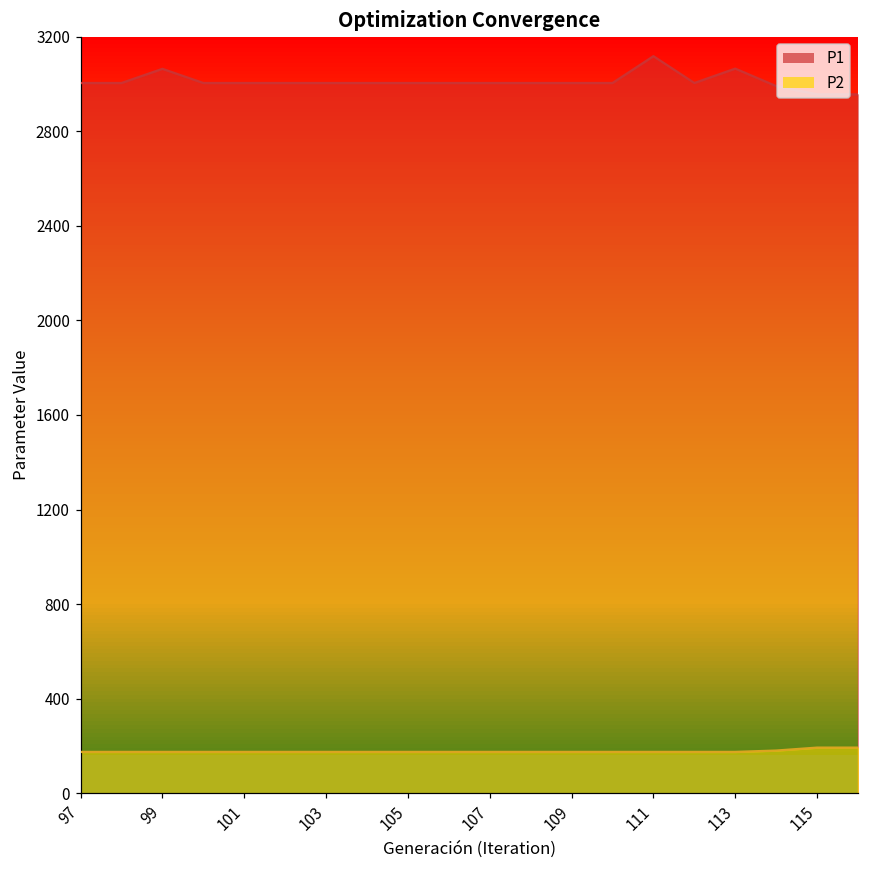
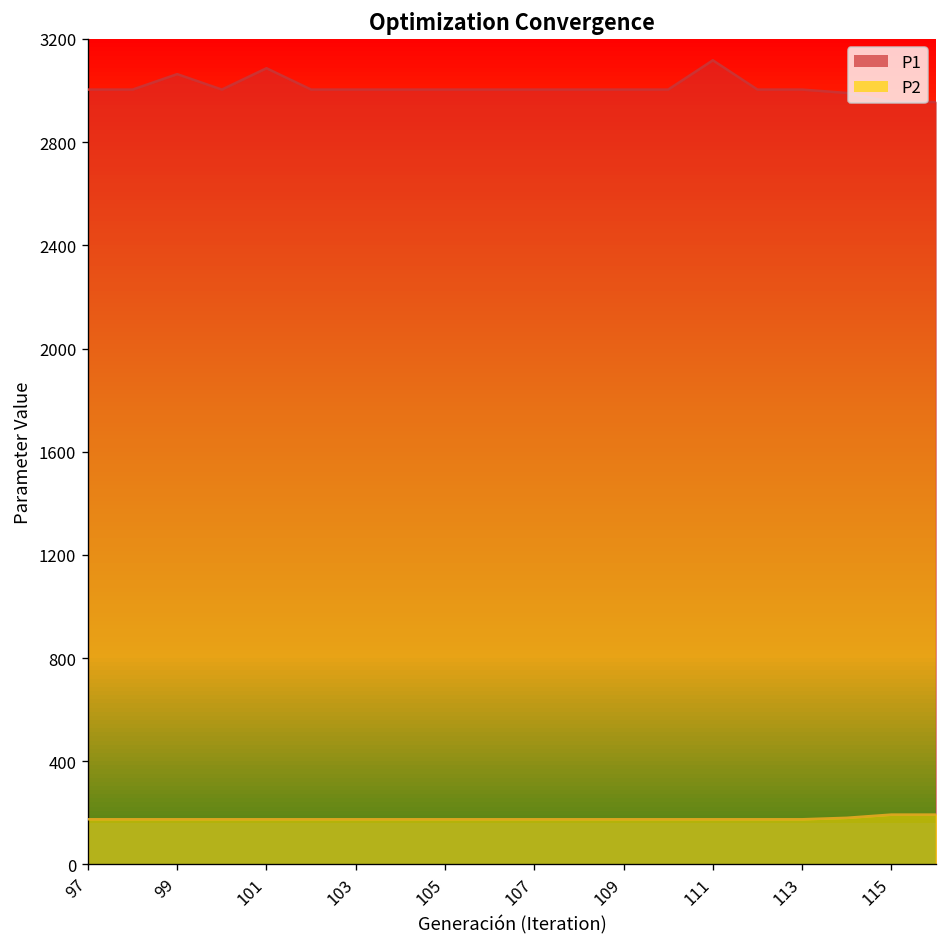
P1, 101: 3000 -> 3090
P1, 113: 3060 -> 3000
